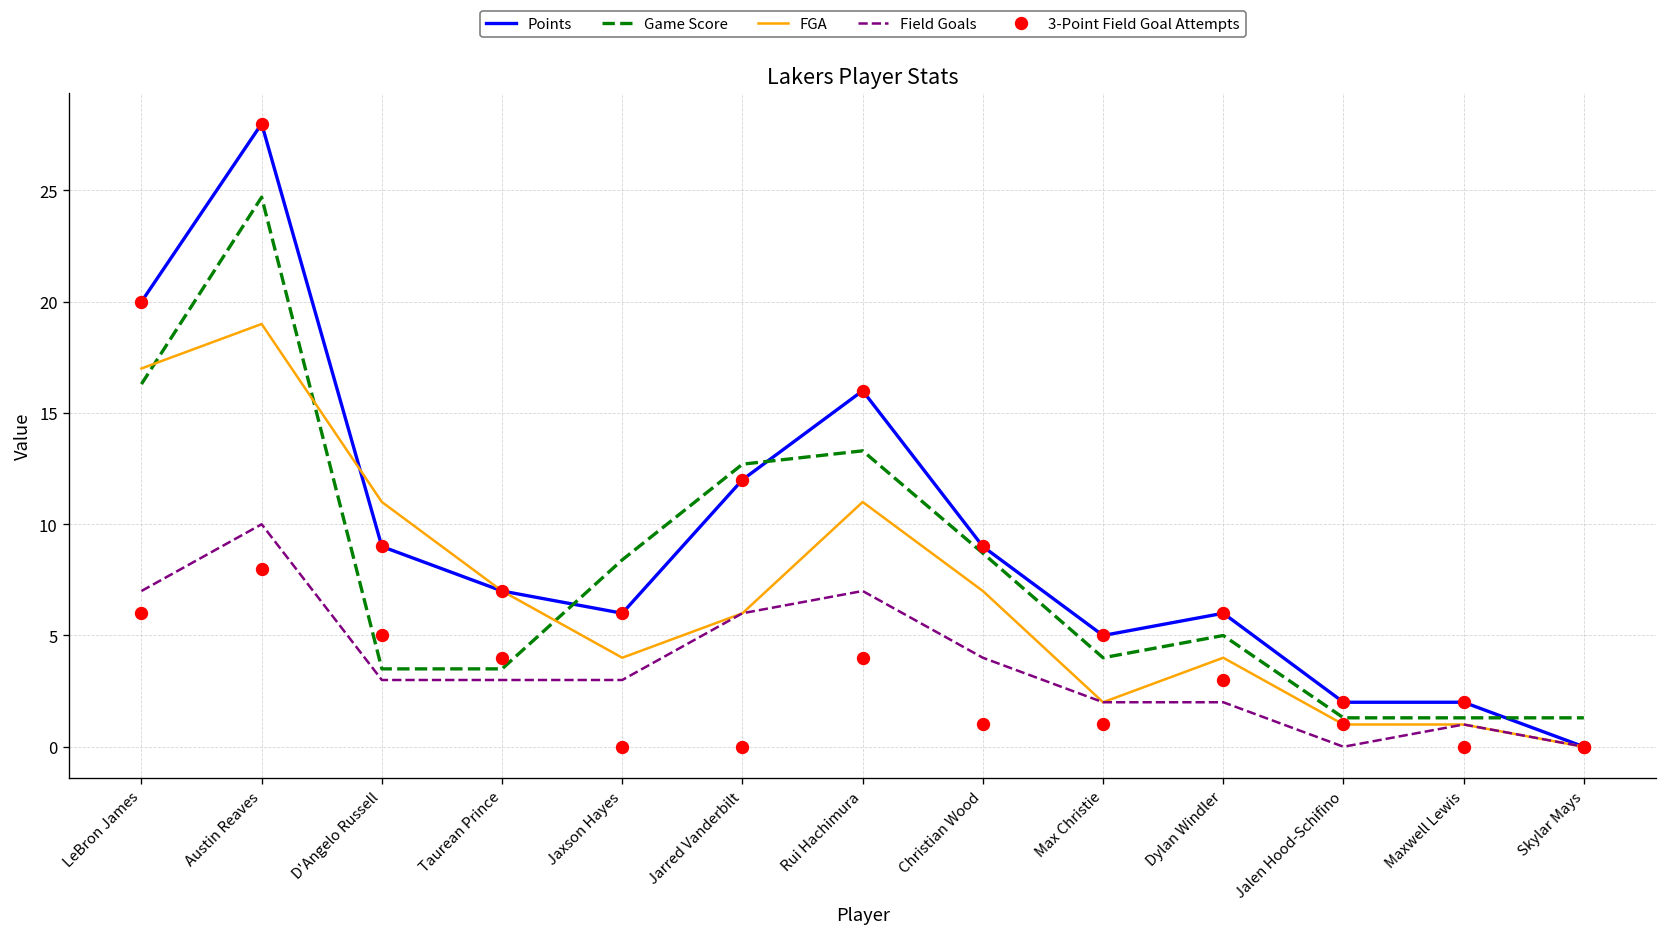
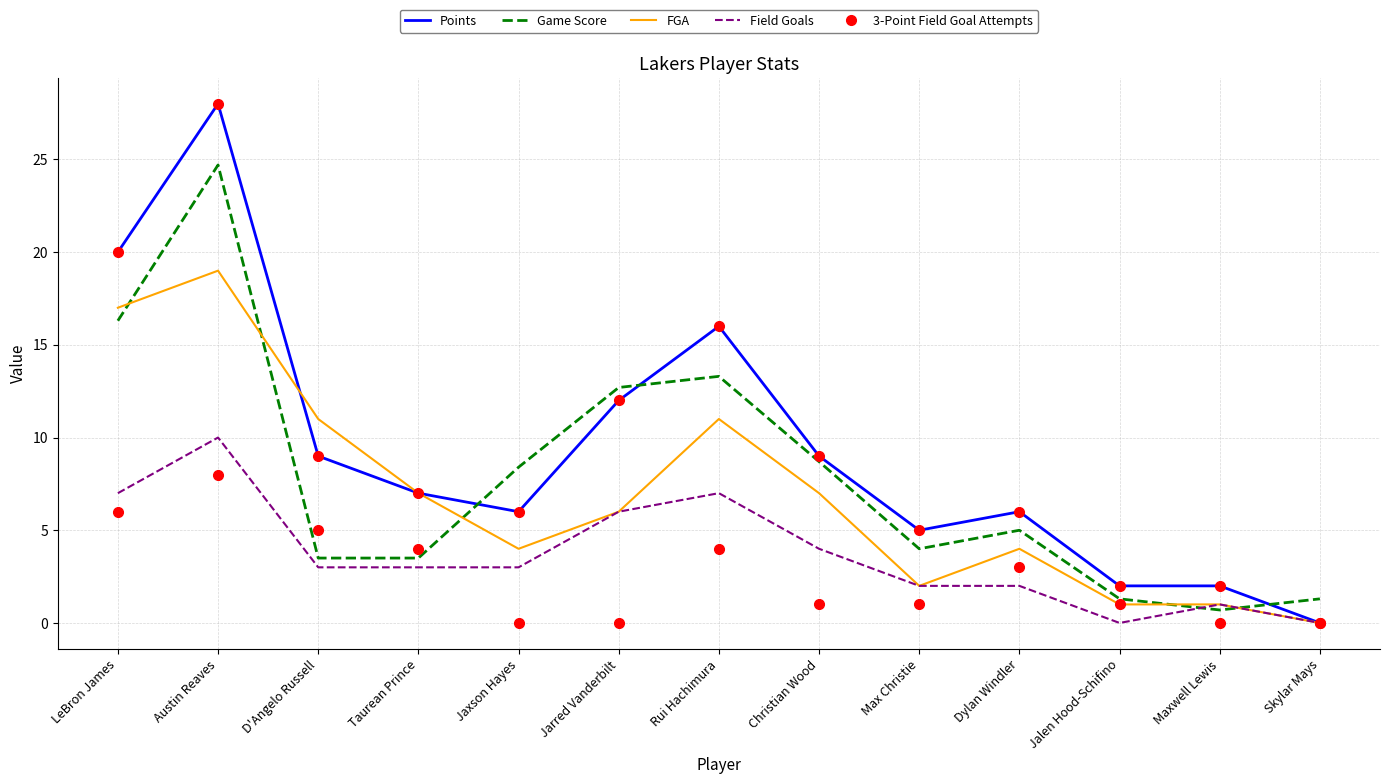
Game Score, Maxwell Lewis: 1.3 -> 0.7
